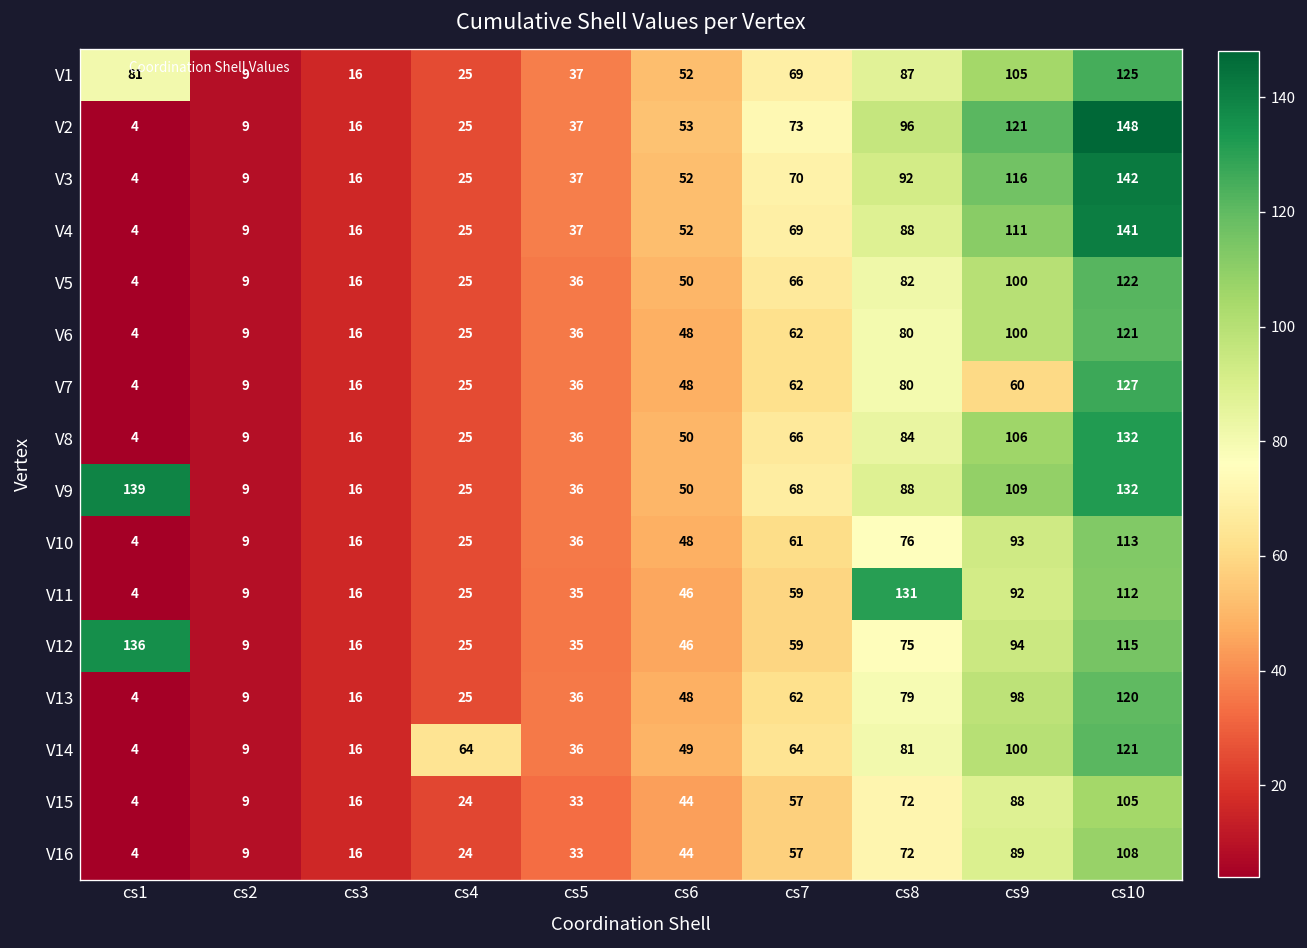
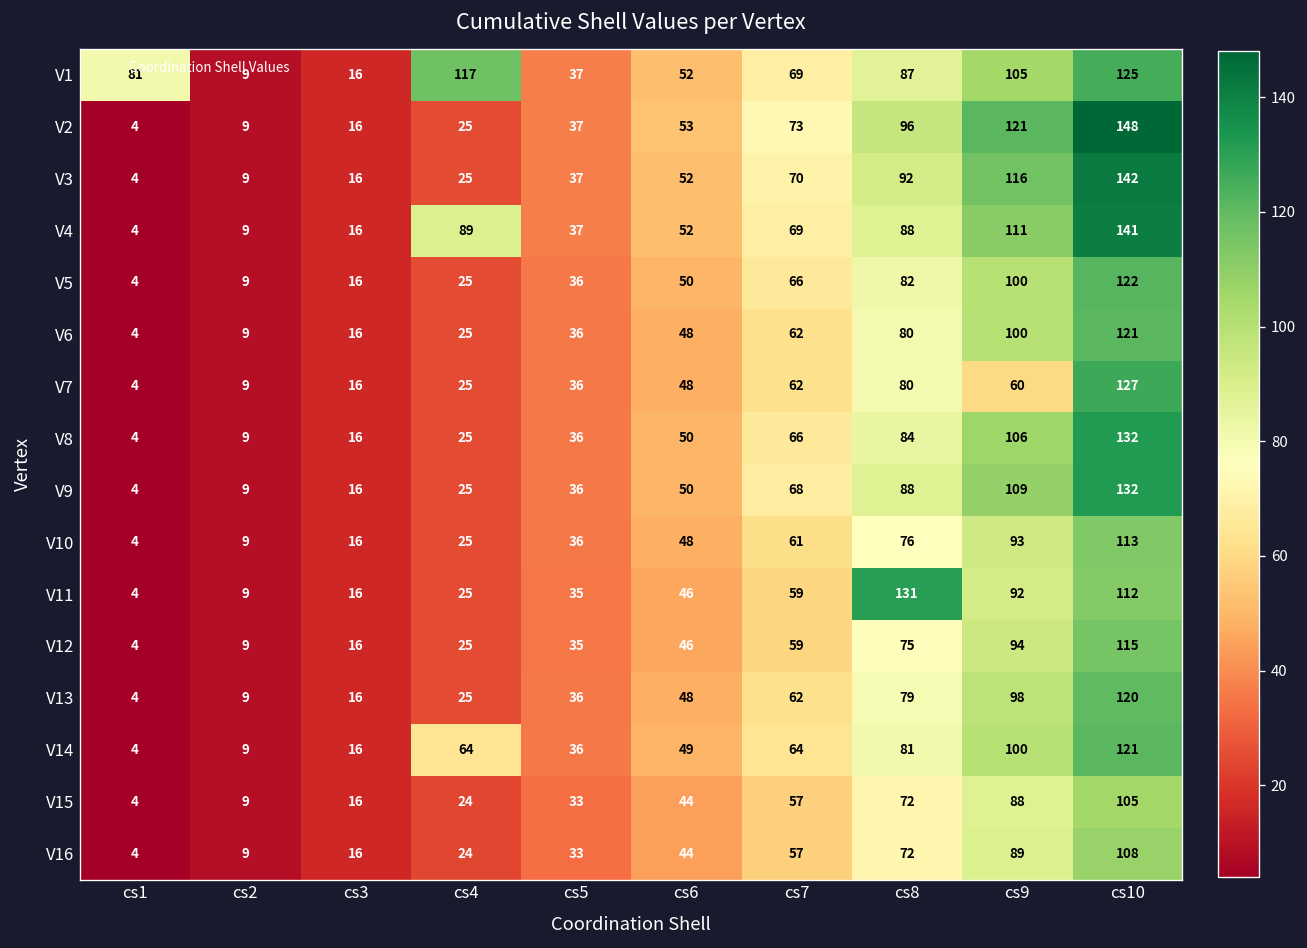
V1, cs4: 25 -> 117
V4, cs4: 25 -> 89
V9, cs1: 139 -> 4
V12, cs1: 136 -> 4
